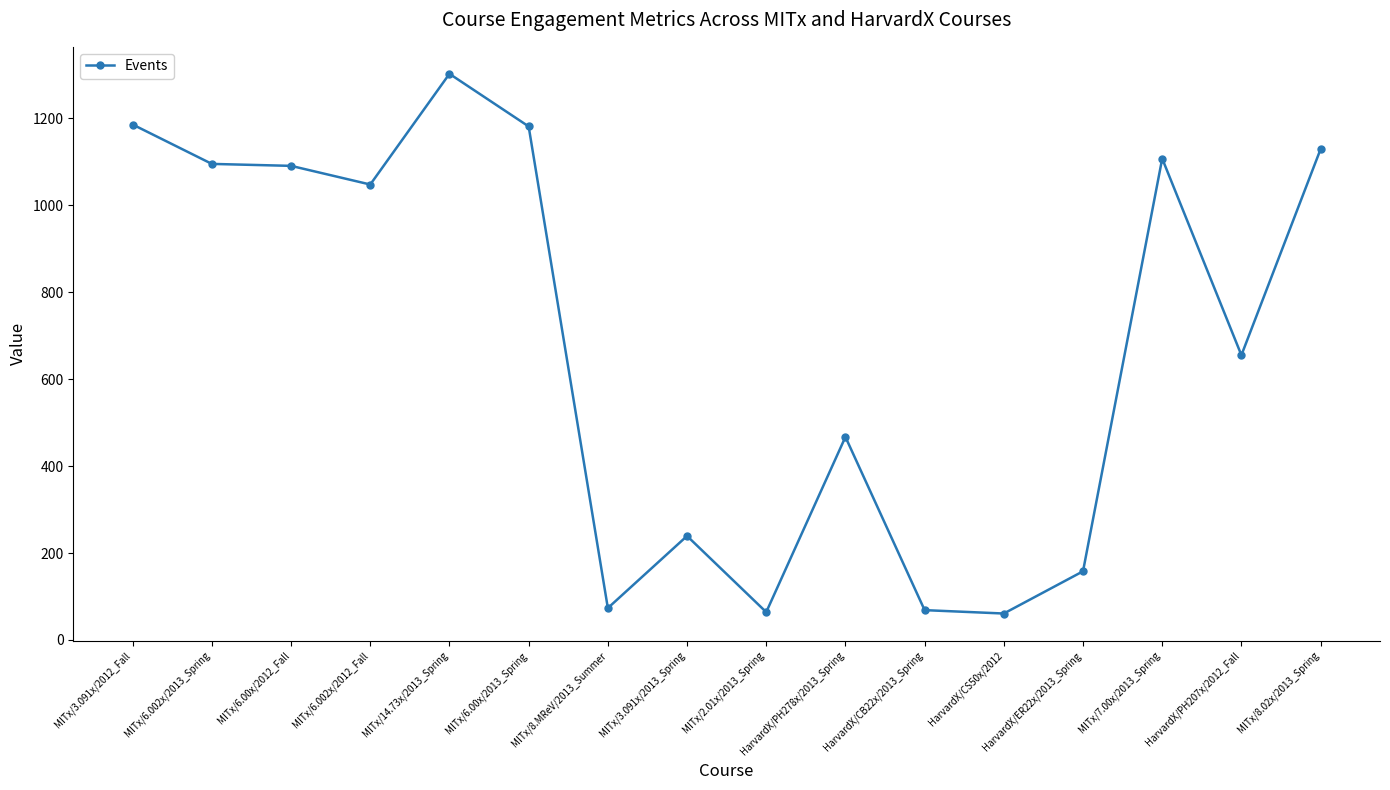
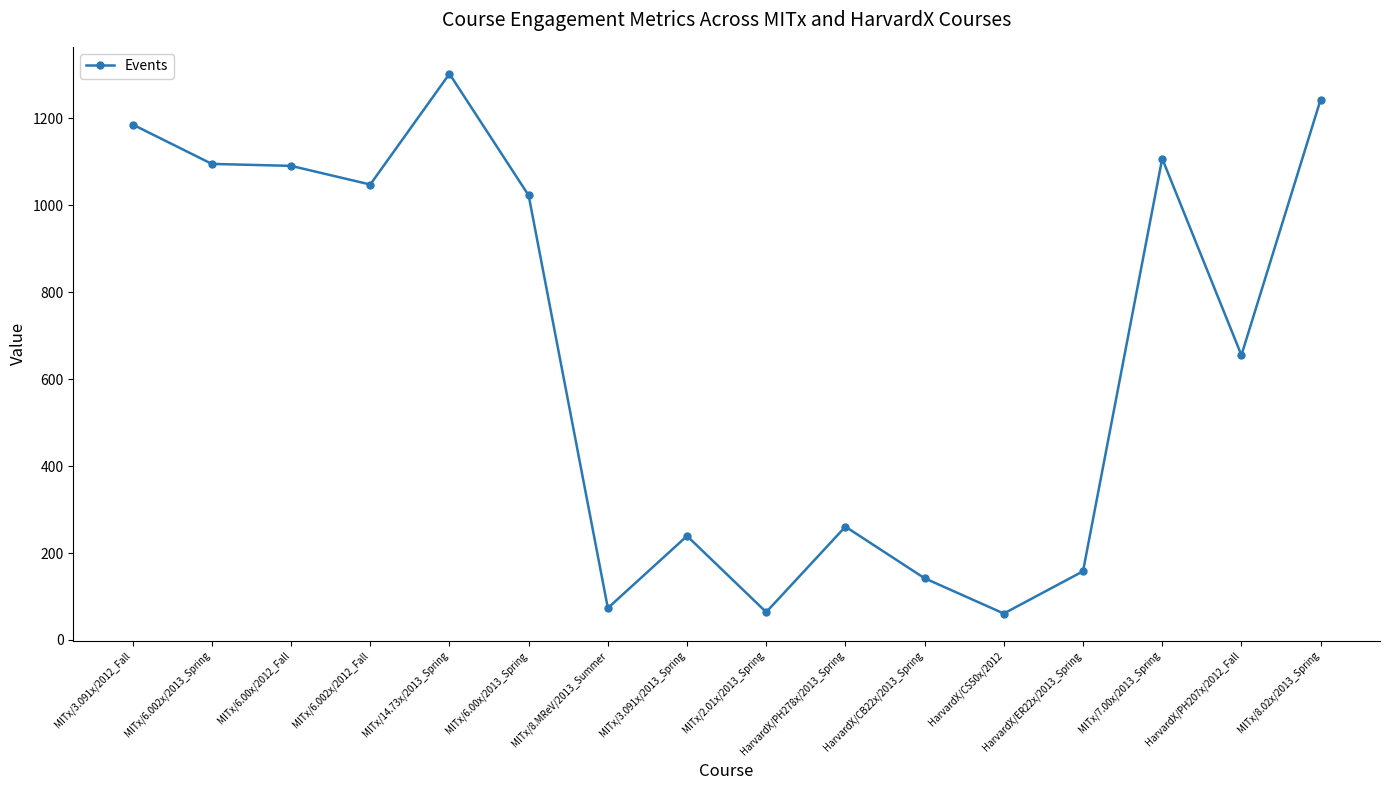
MITx/6.00x/2013_Spring: 1180 -> 1020
HarvardX/PH278x/2013_Spring: 470 -> 260
HarvardX/CB22x/2013_Spring: 70 -> 140
MITx/8.02x/2013_Spring: 1130 -> 1240
